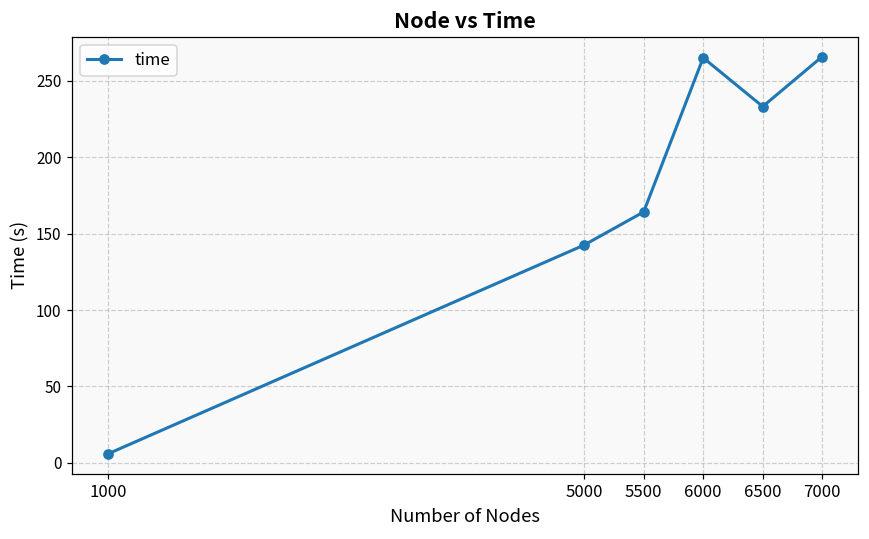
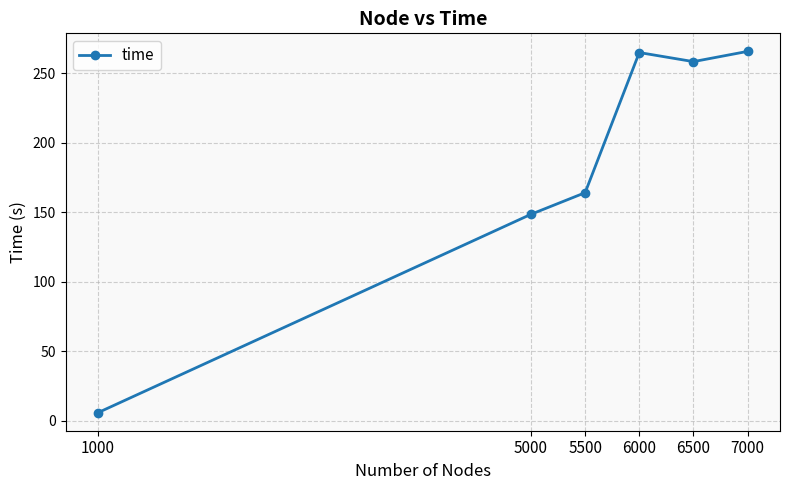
5000: 143 -> 149
6500: 233 -> 259
